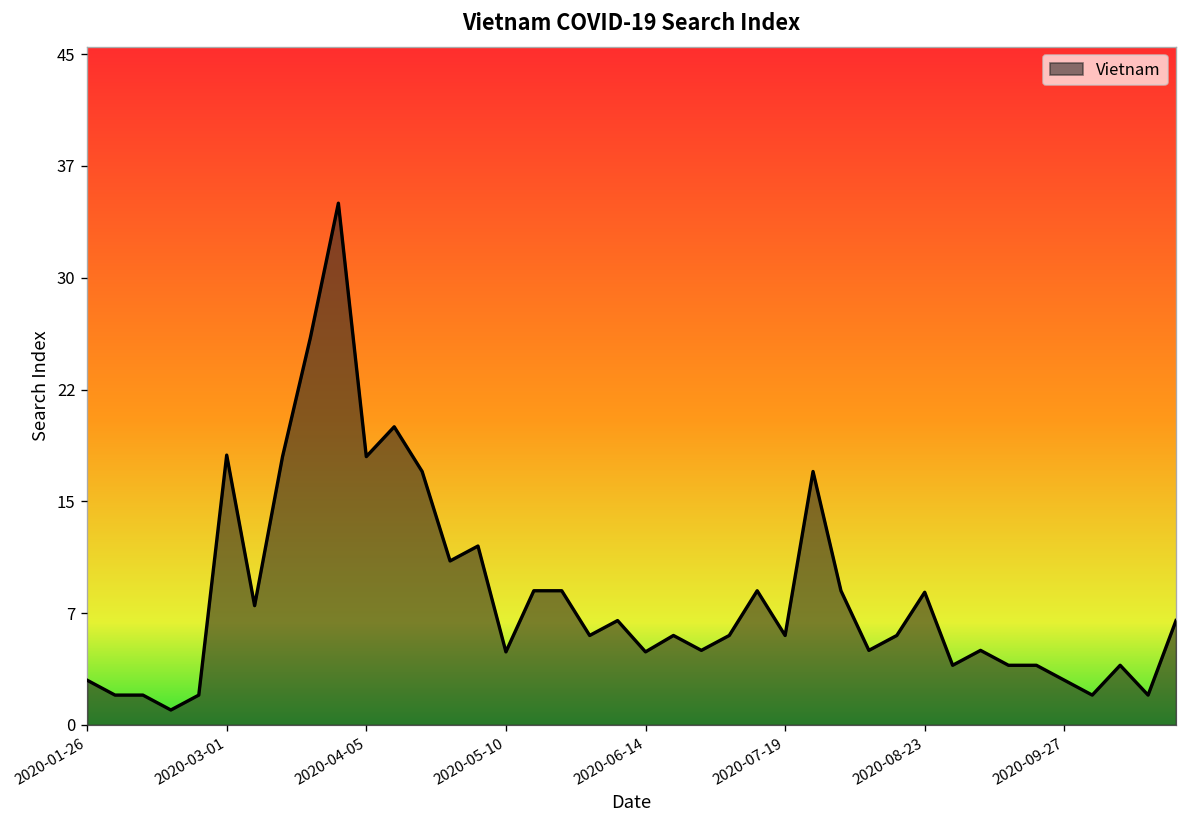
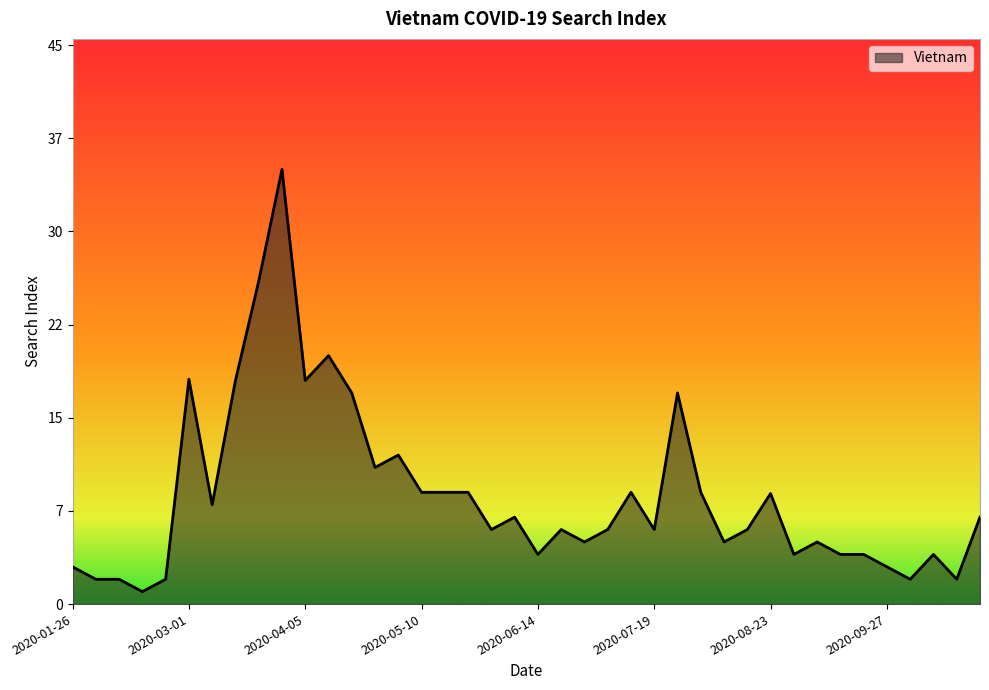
2020-05-10: 4.9 -> 9.0
2020-06-14: 4.9 -> 4.0
